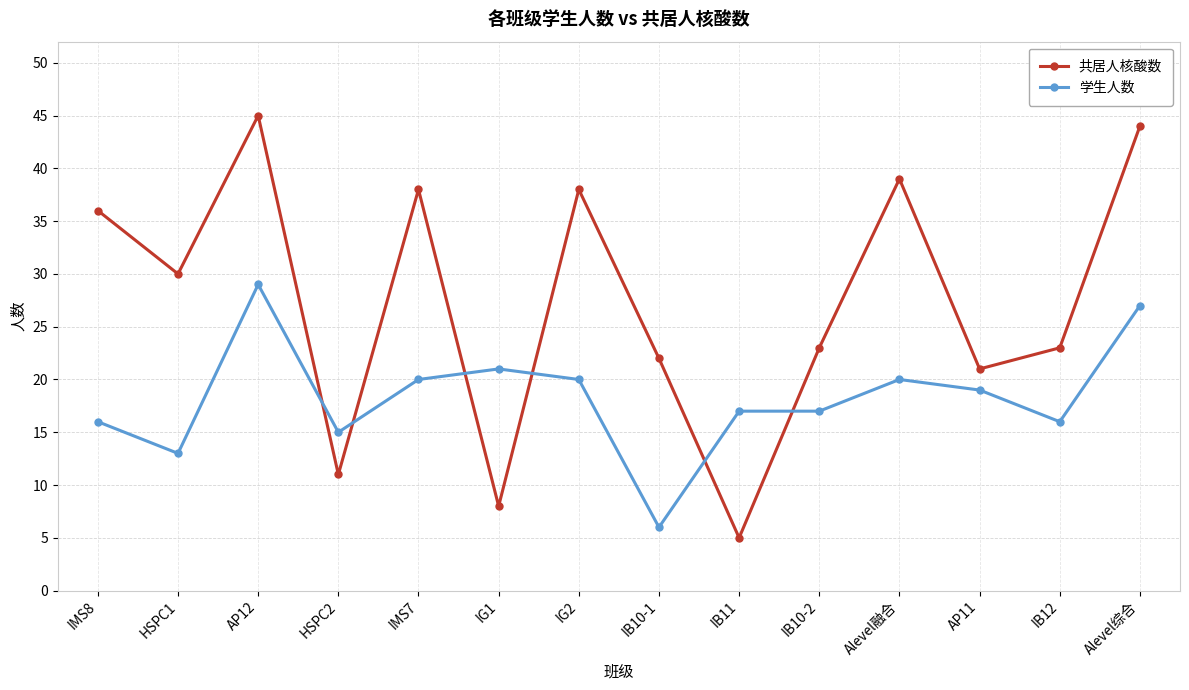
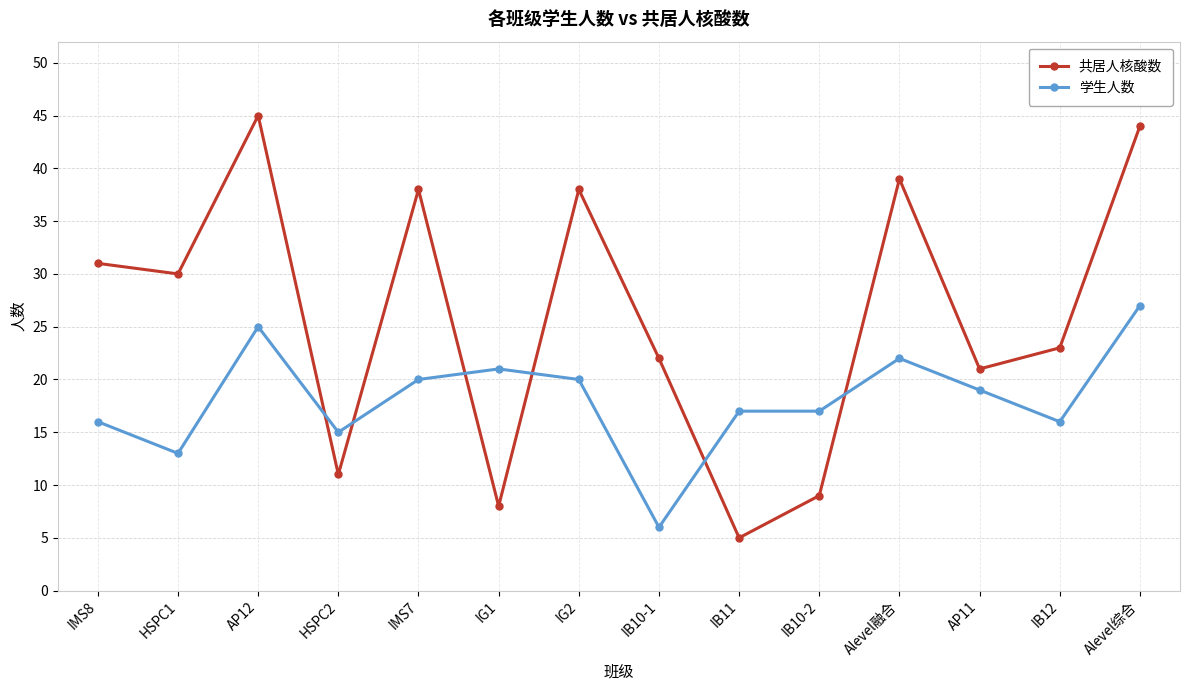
共居人核酸数, IMS8: 36 -> 31
学生人数, AP12: 29 -> 25
共居人核酸数, IB10-2: 23 -> 9
学生人数, Alevel融合: 20 -> 22
